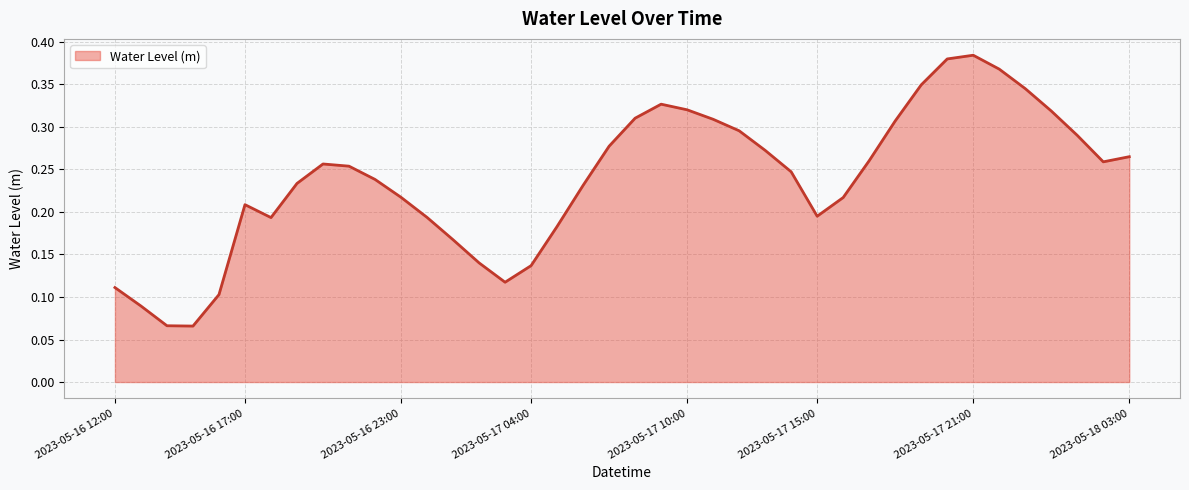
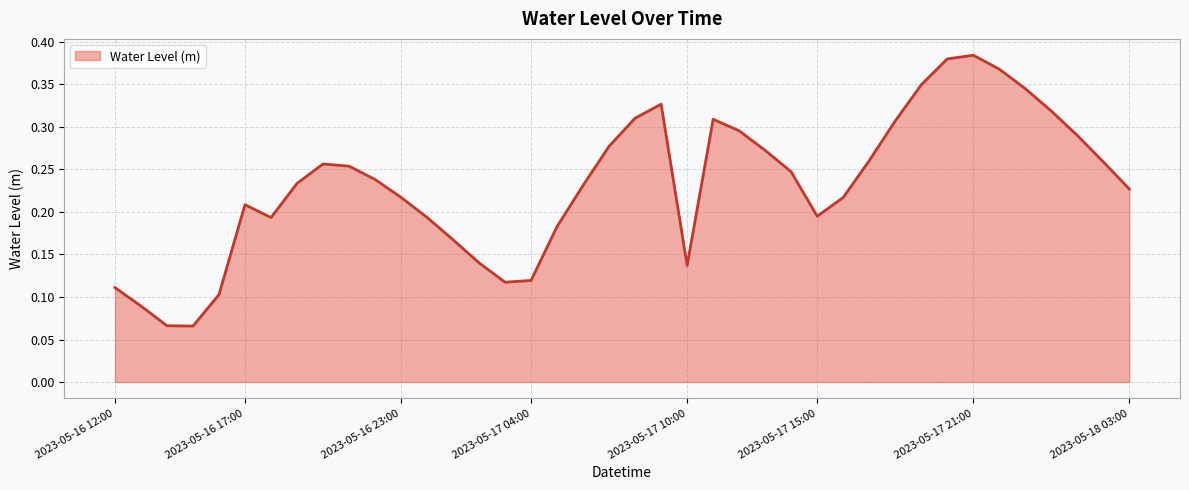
2023-05-17 04:00: 0.14 -> 0.12
2023-05-17 10:00: 0.32 -> 0.14
2023-05-18 03:00: 0.26 -> 0.23
